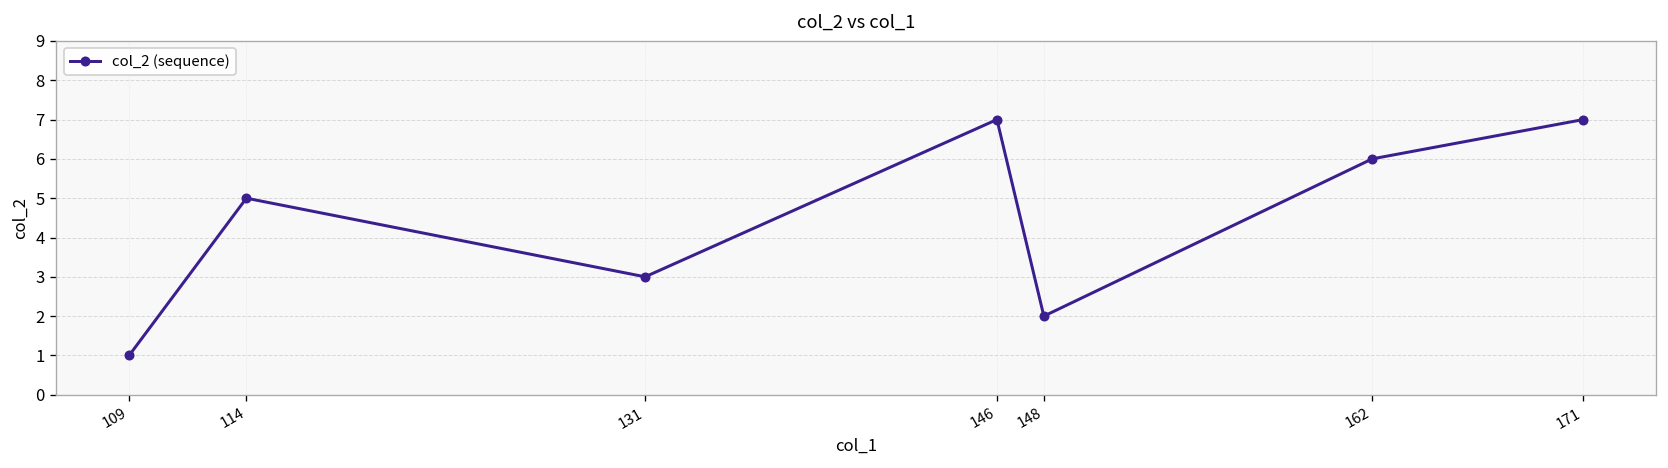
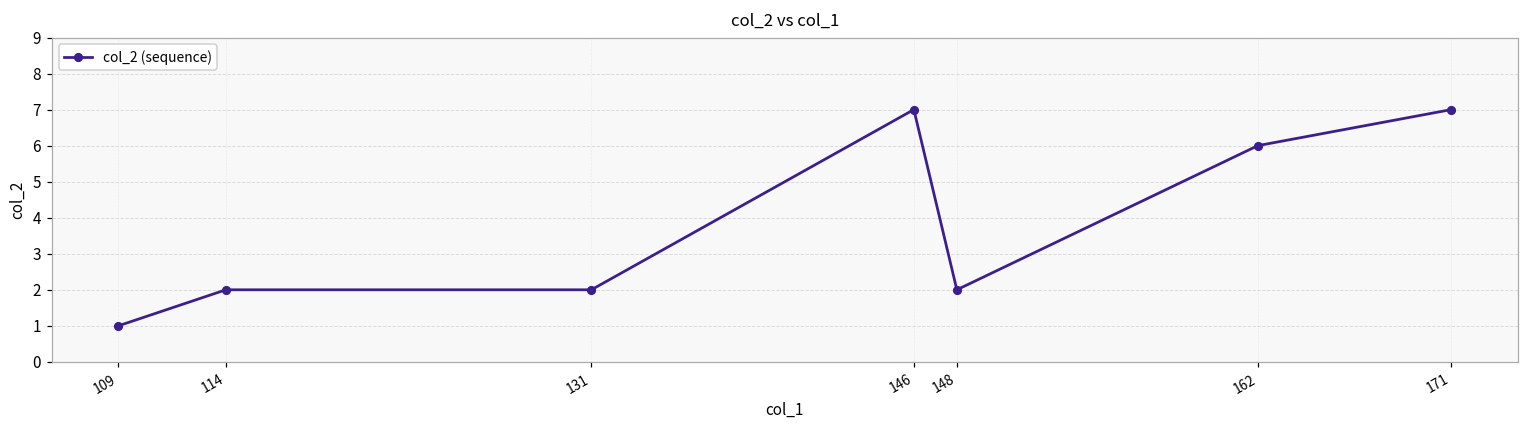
114: 5 -> 2
131: 3 -> 2
